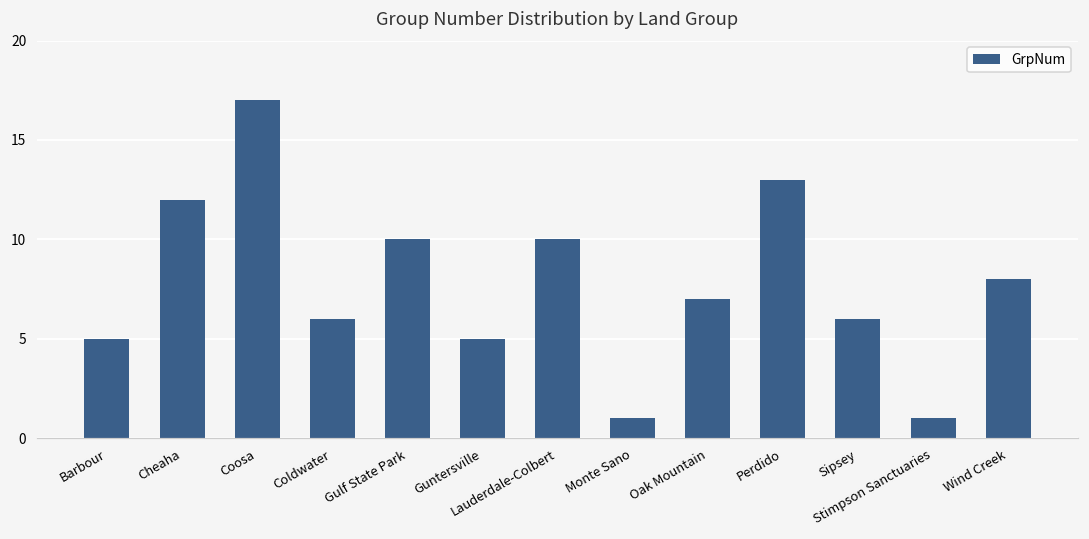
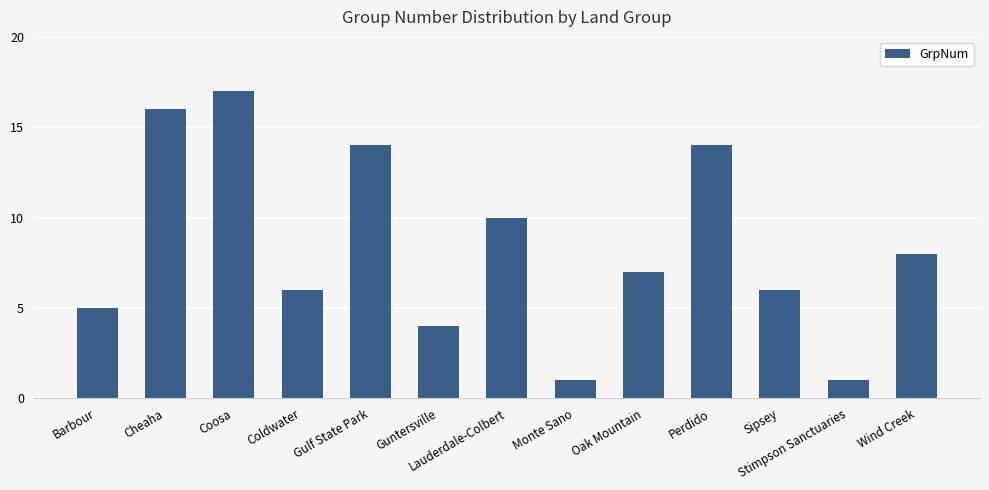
Cheaha: 12 -> 16
Gulf State Park: 10 -> 14
Guntersville: 5 -> 4
Perdido: 13 -> 14
